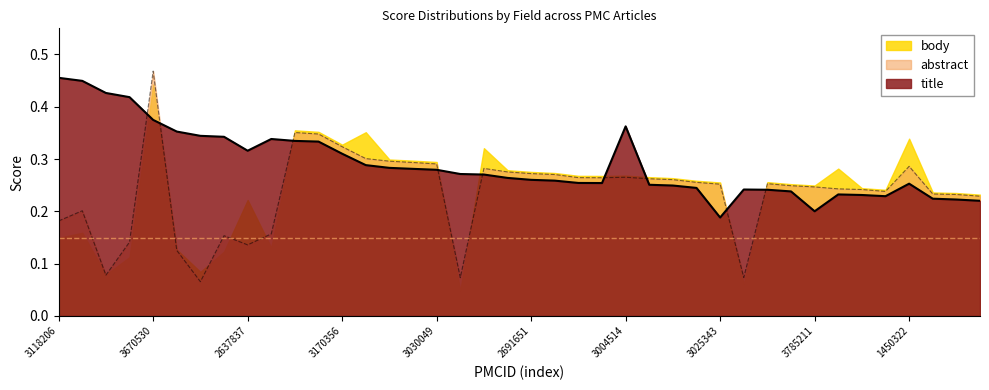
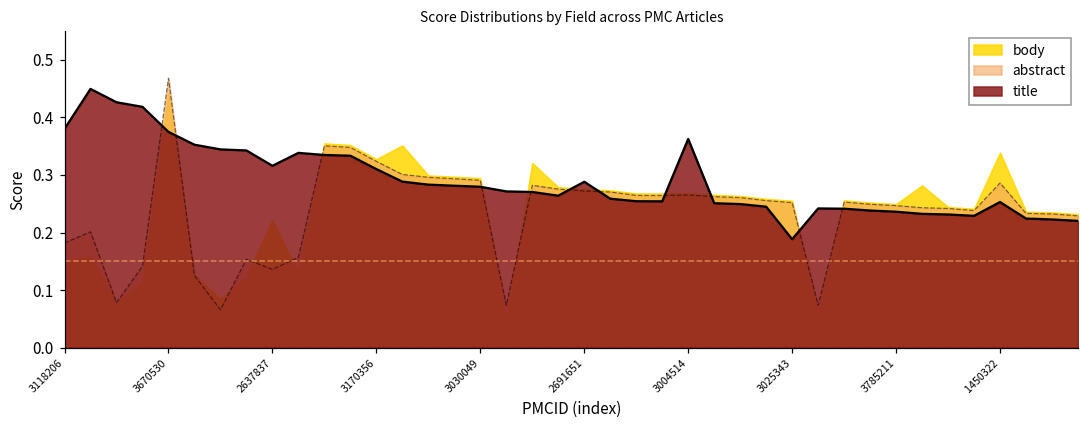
title, 3118206: 0.46 -> 0.38
title, 2691651: 0.26 -> 0.29
title, 3785211: 0.20 -> 0.24
